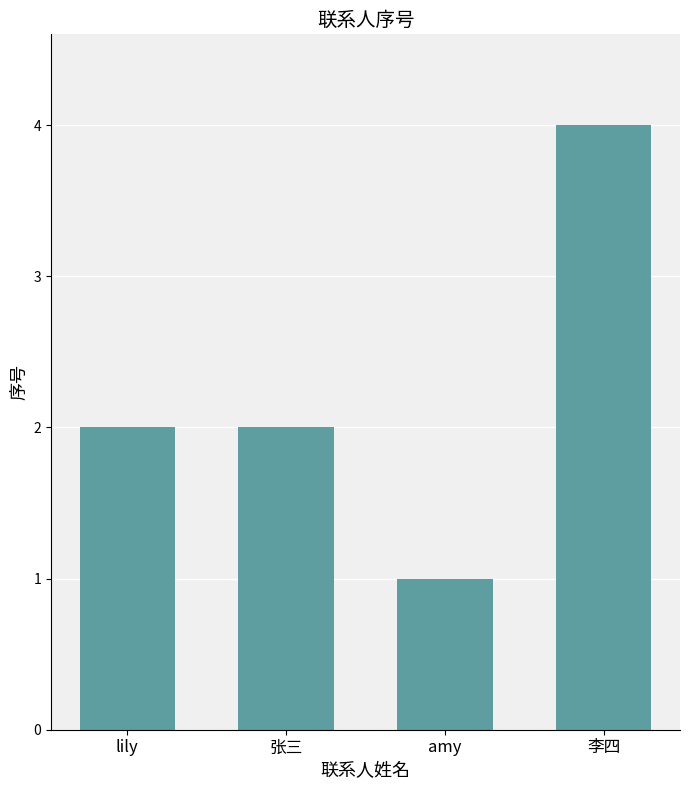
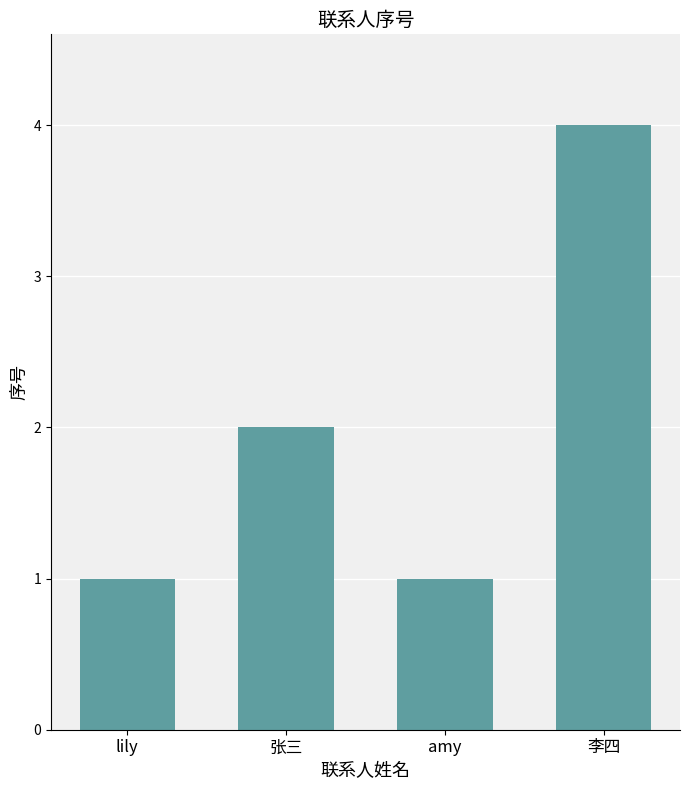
lily: 2 -> 1
